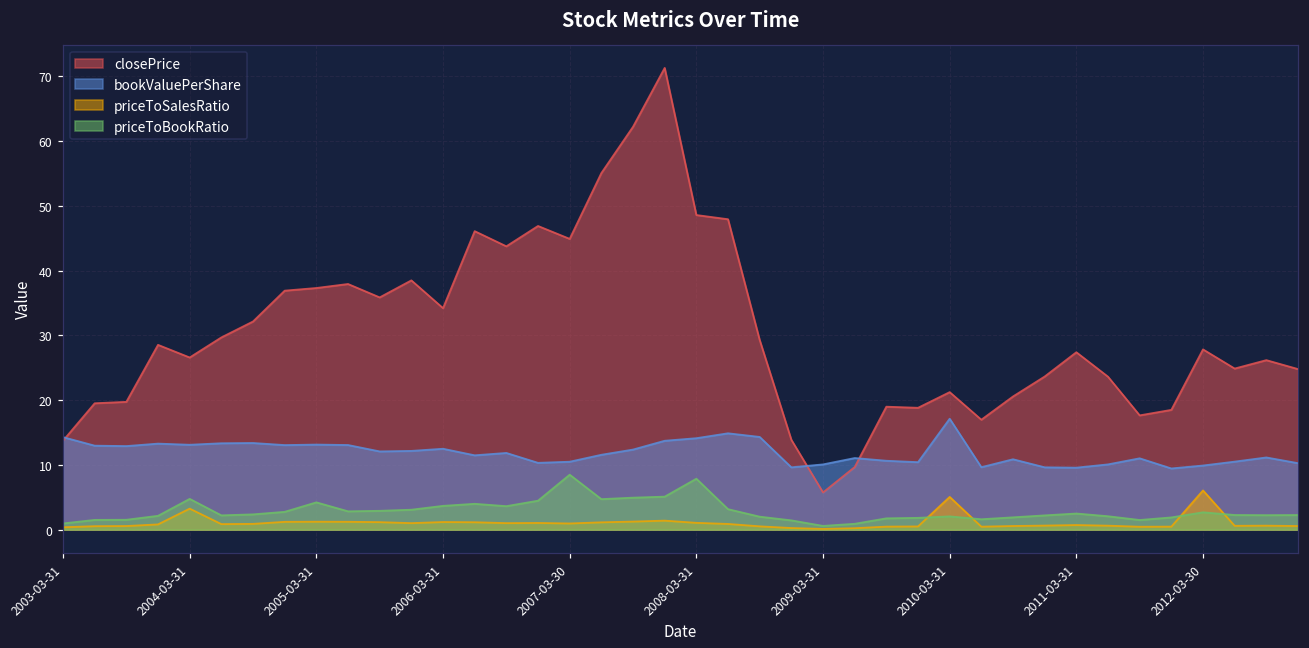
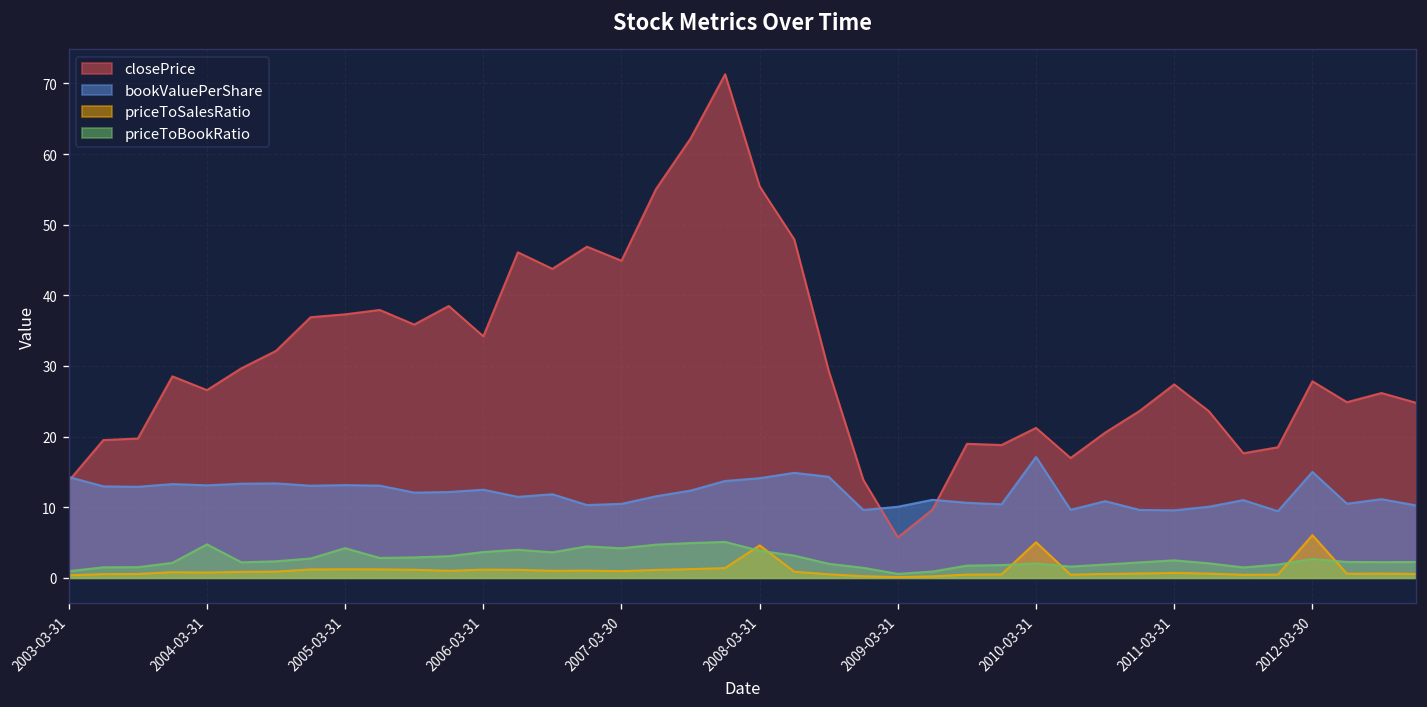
priceToSalesRatio, 2004-03-31: 3 -> 1
priceToBookRatio, 2007-03-30: 8 -> 4
closePrice, 2008-03-31: 49 -> 55
priceToSalesRatio, 2008-03-31: 1 -> 5
priceToBookRatio, 2008-03-31: 8 -> 4
bookValuePerShare, 2012-03-30: 10 -> 15
